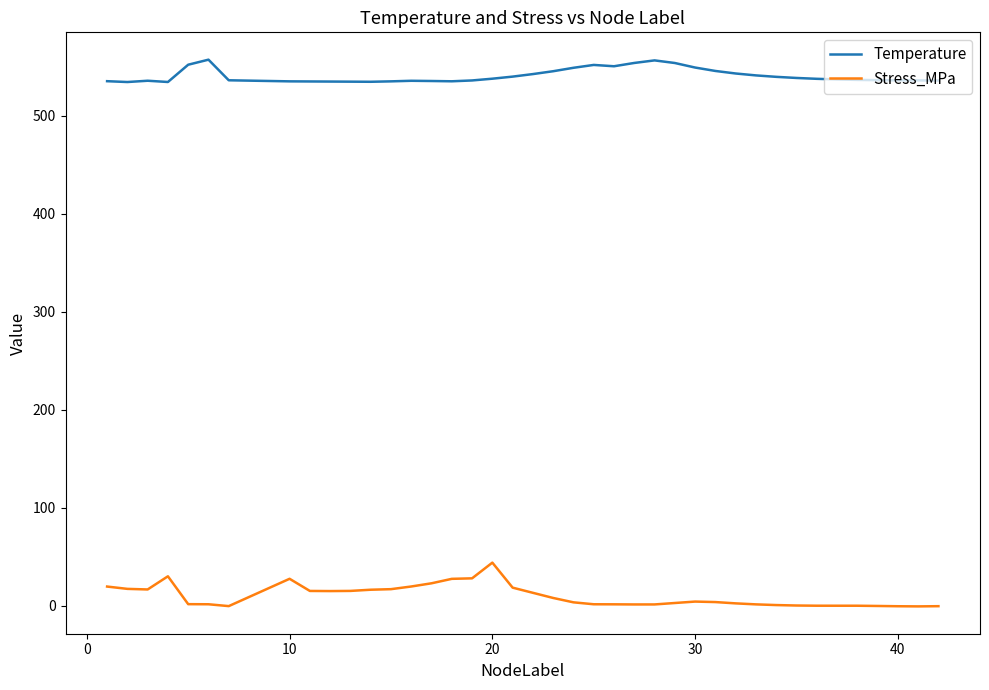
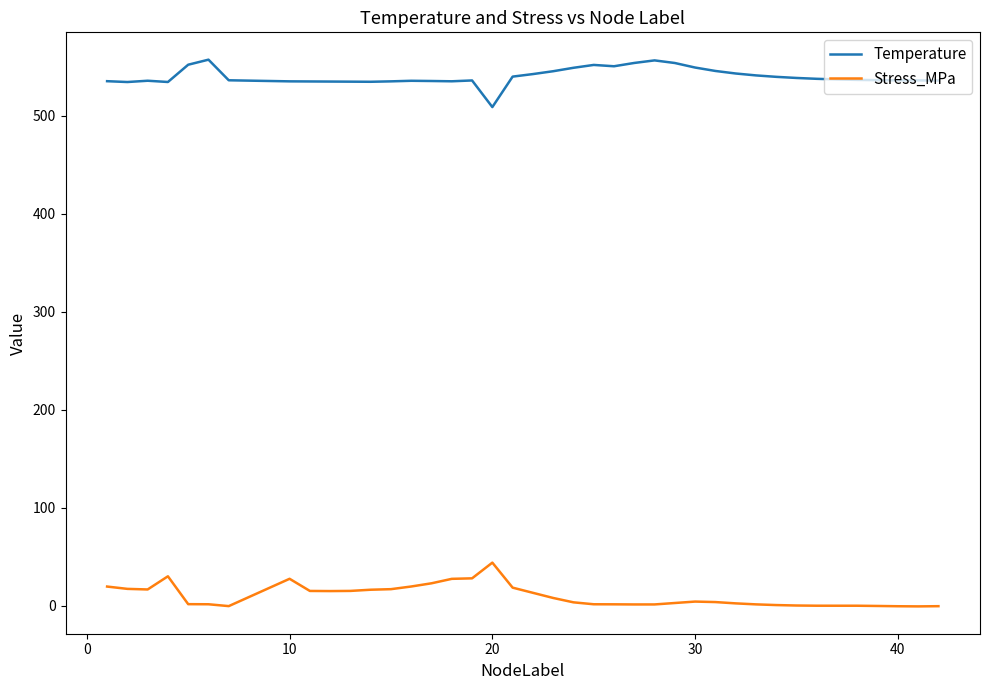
Temperature, 20: 540 -> 510
